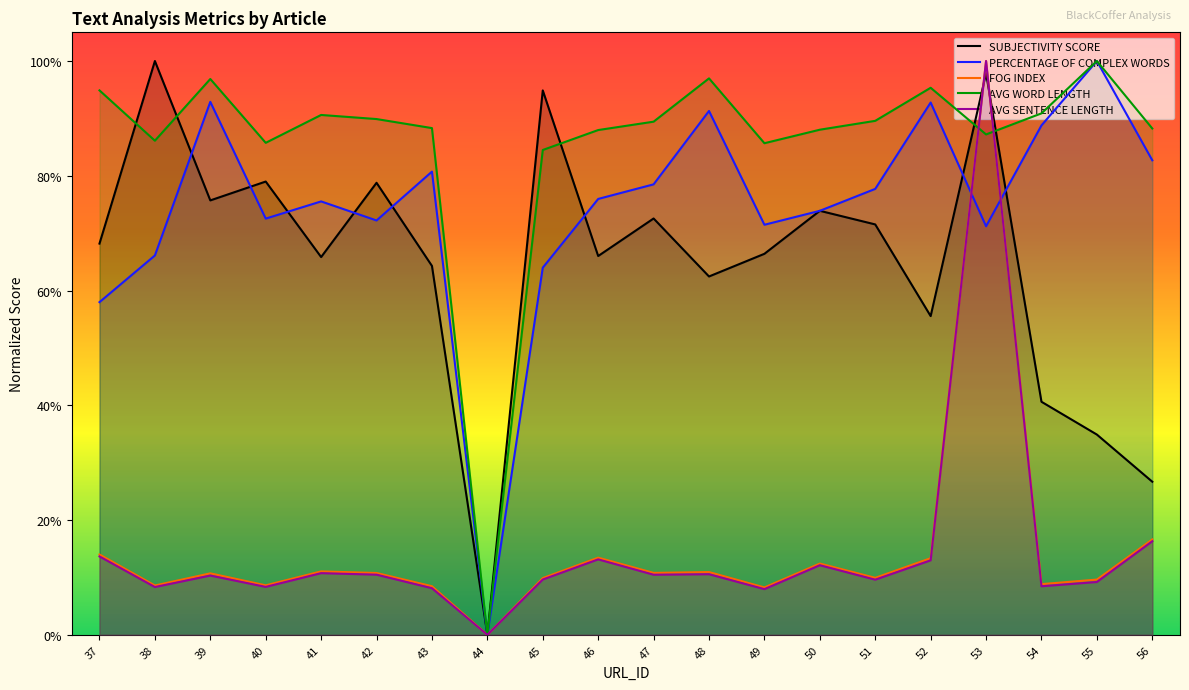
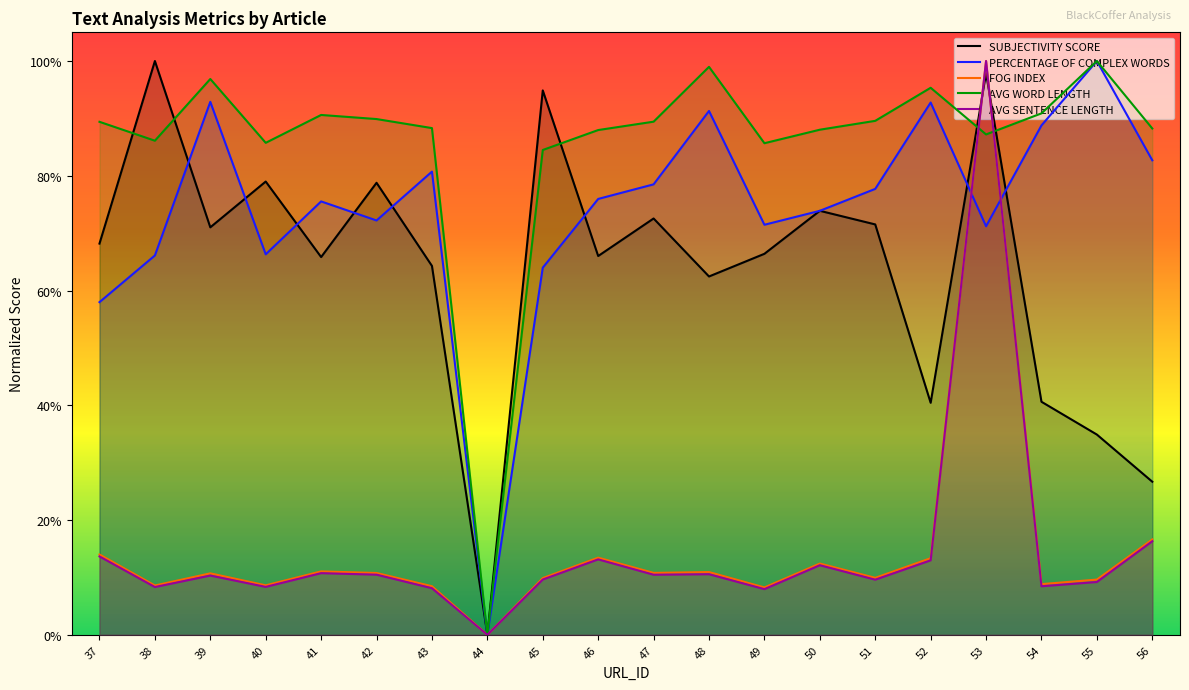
AVG WORD LENGTH, 37: 95% -> 89%
SUBJECTIVITY SCORE, 39: 76% -> 71%
PERCENTAGE OF COMPLEX WORDS, 40: 73% -> 66%
AVG WORD LENGTH, 48: 97% -> 99%
SUBJECTIVITY SCORE, 52: 56% -> 40%
